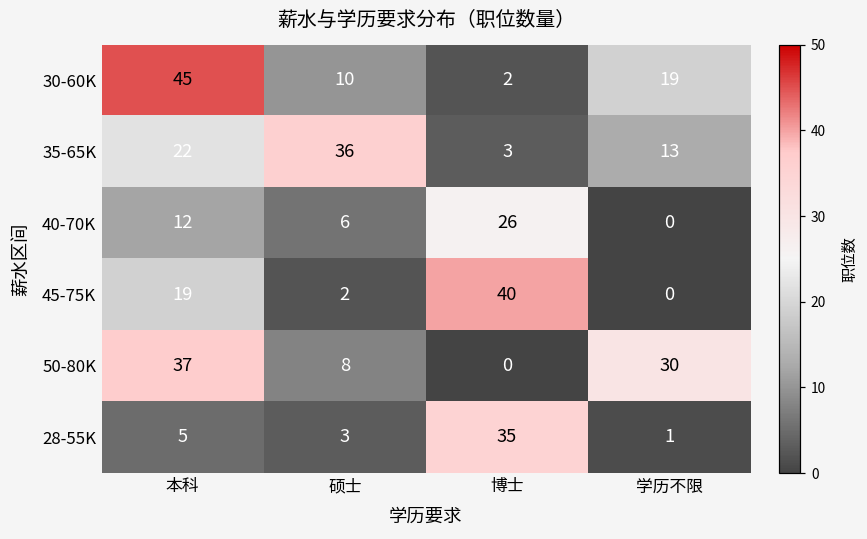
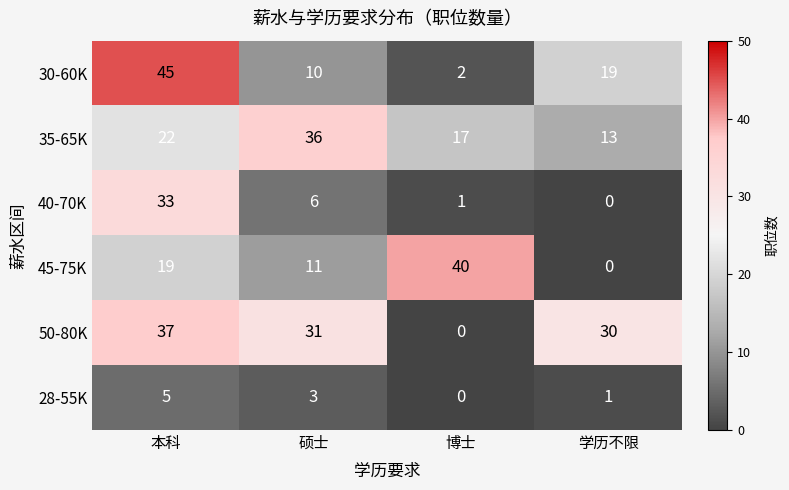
35-65K, 博士: 3 -> 17
40-70K, 本科: 12 -> 33
40-70K, 博士: 26 -> 1
45-75K, 硕士: 2 -> 11
50-80K, 硕士: 8 -> 31
28-55K, 博士: 35 -> 0
